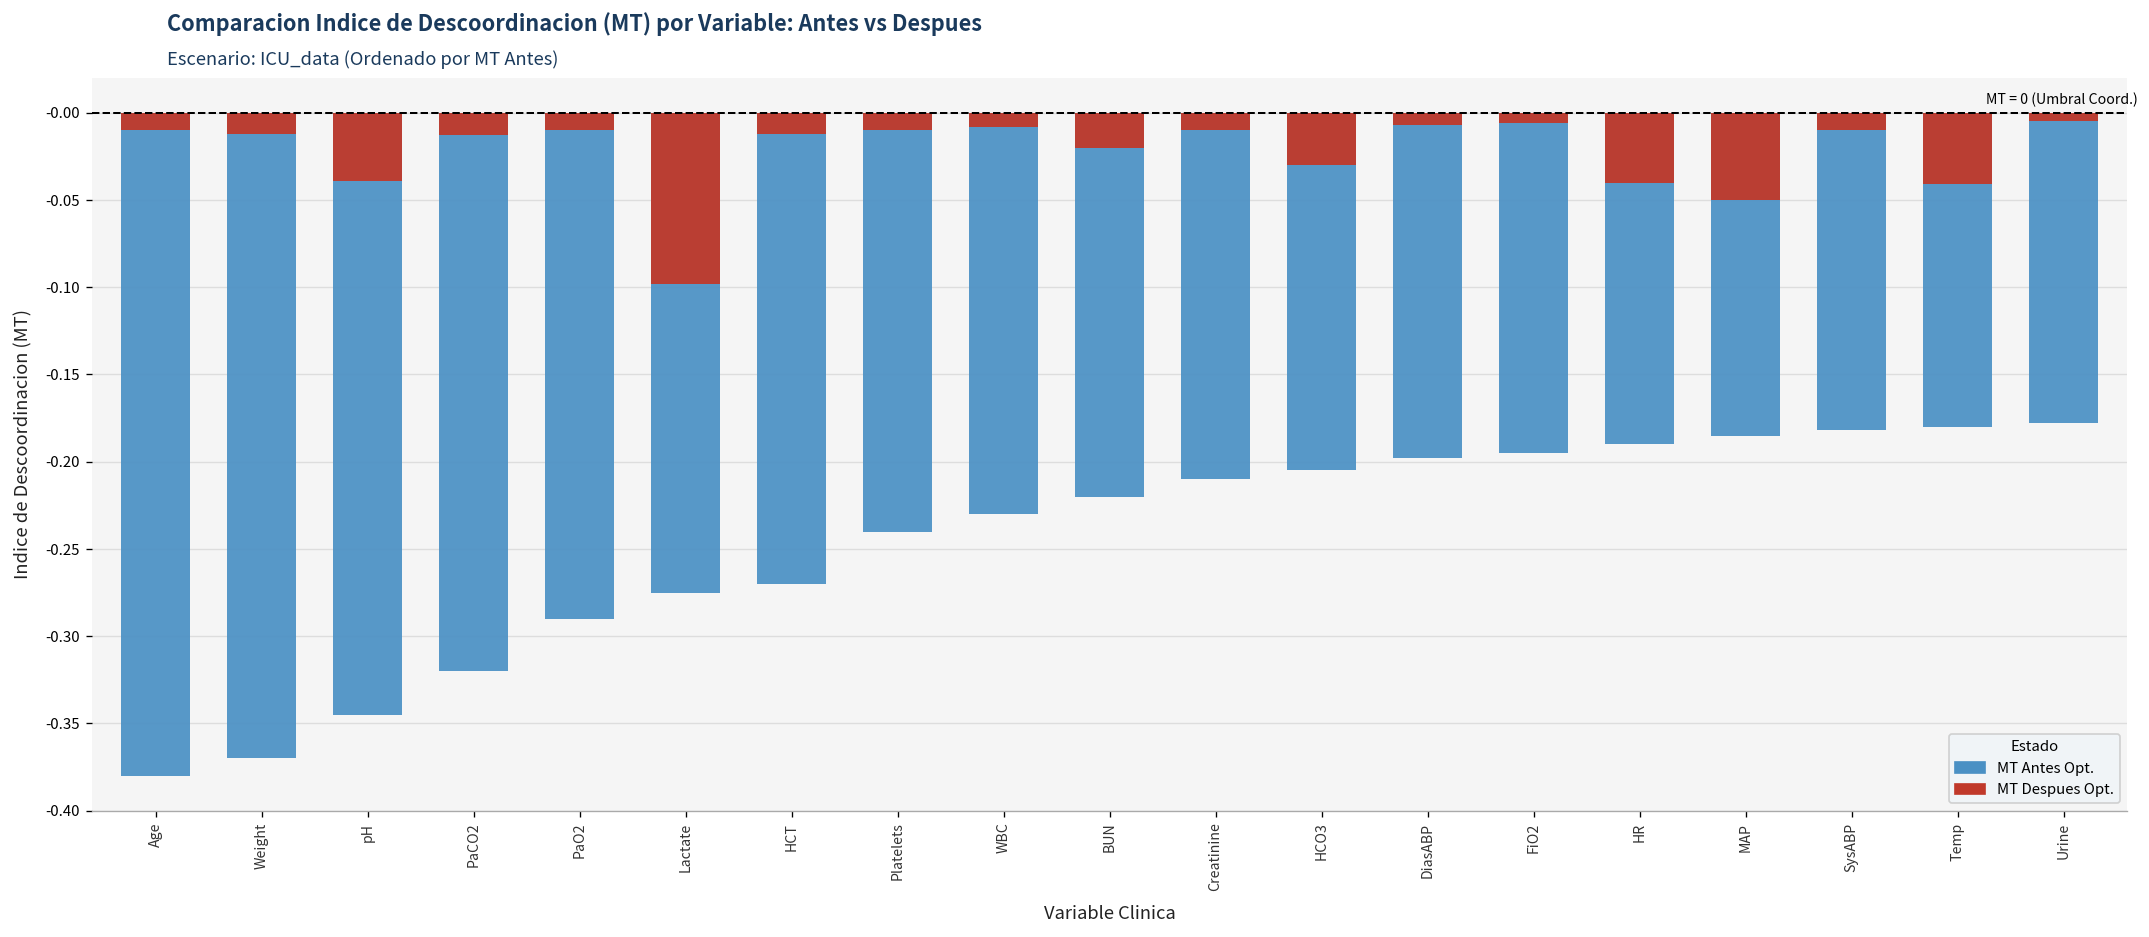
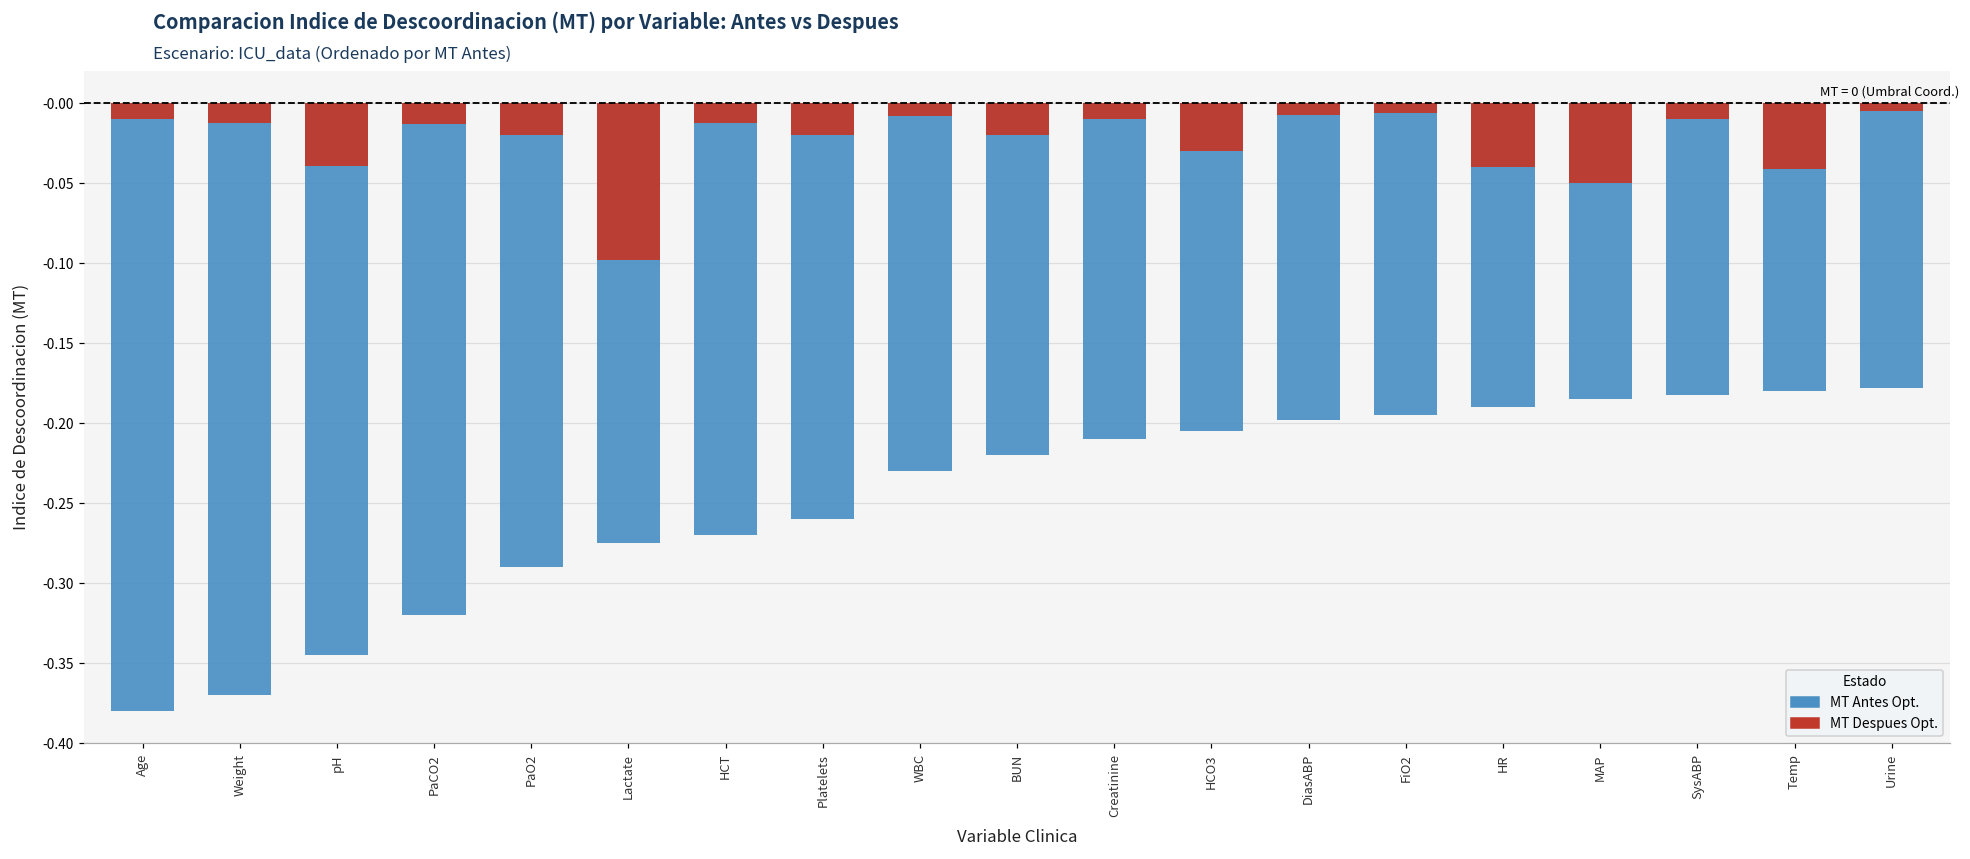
MT Despues Opt., PaO2: -0.01 -> -0.02
MT Antes Opt., Platelets: -0.24 -> -0.26
MT Despues Opt., Platelets: -0.01 -> -0.02
